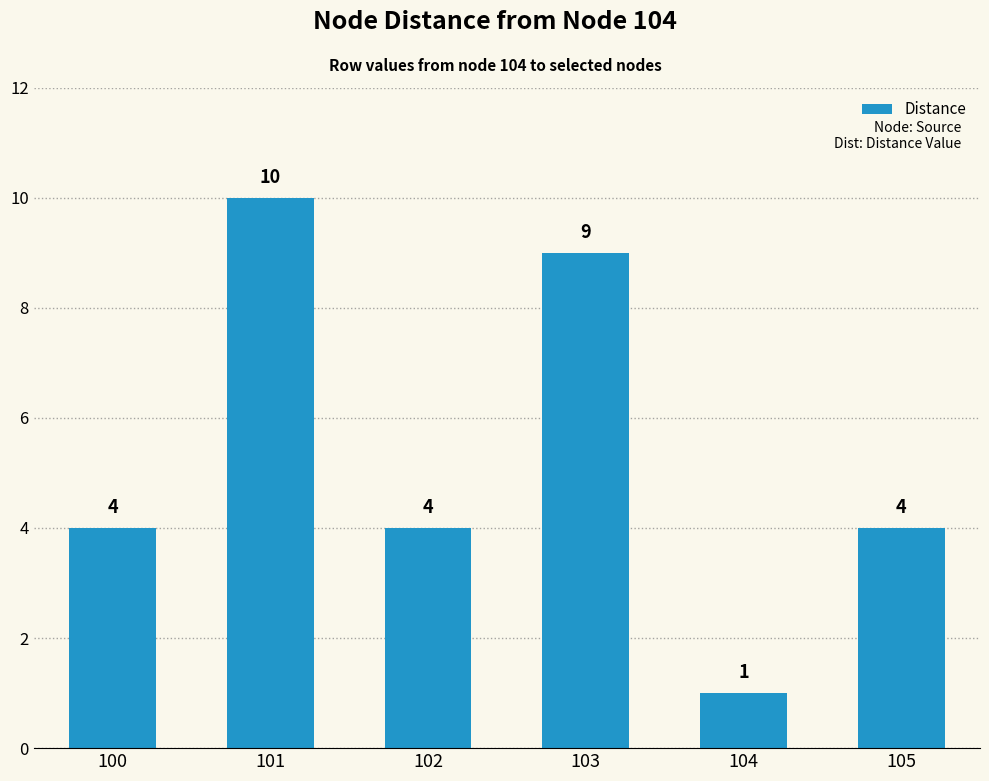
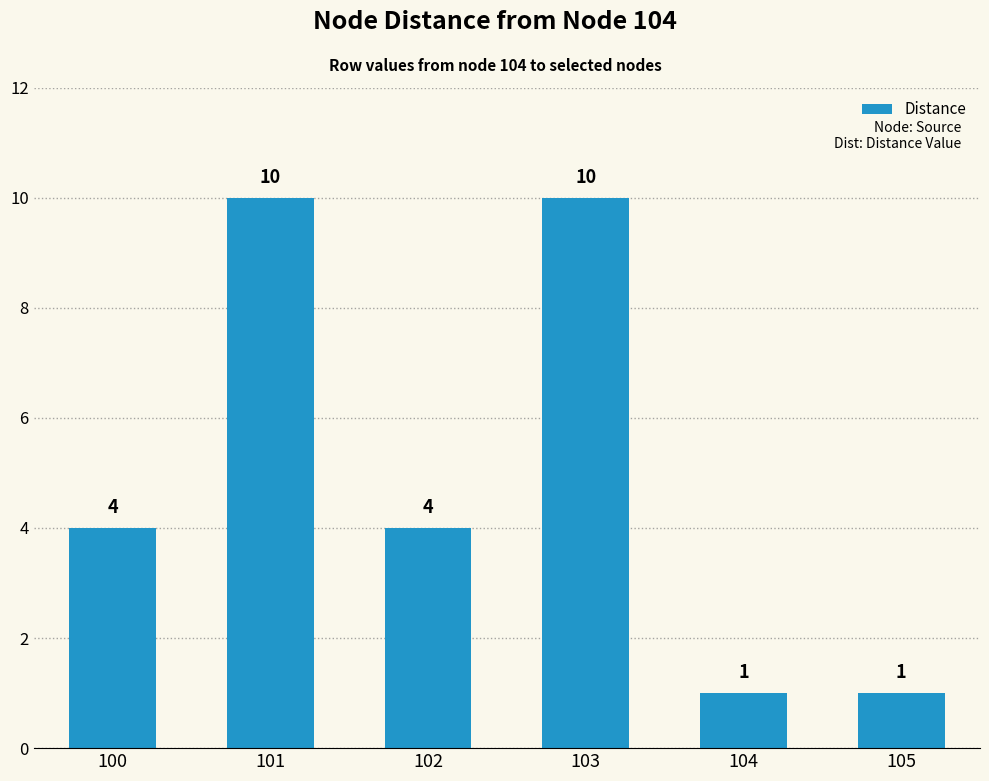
103: 9 -> 10
105: 4 -> 1
